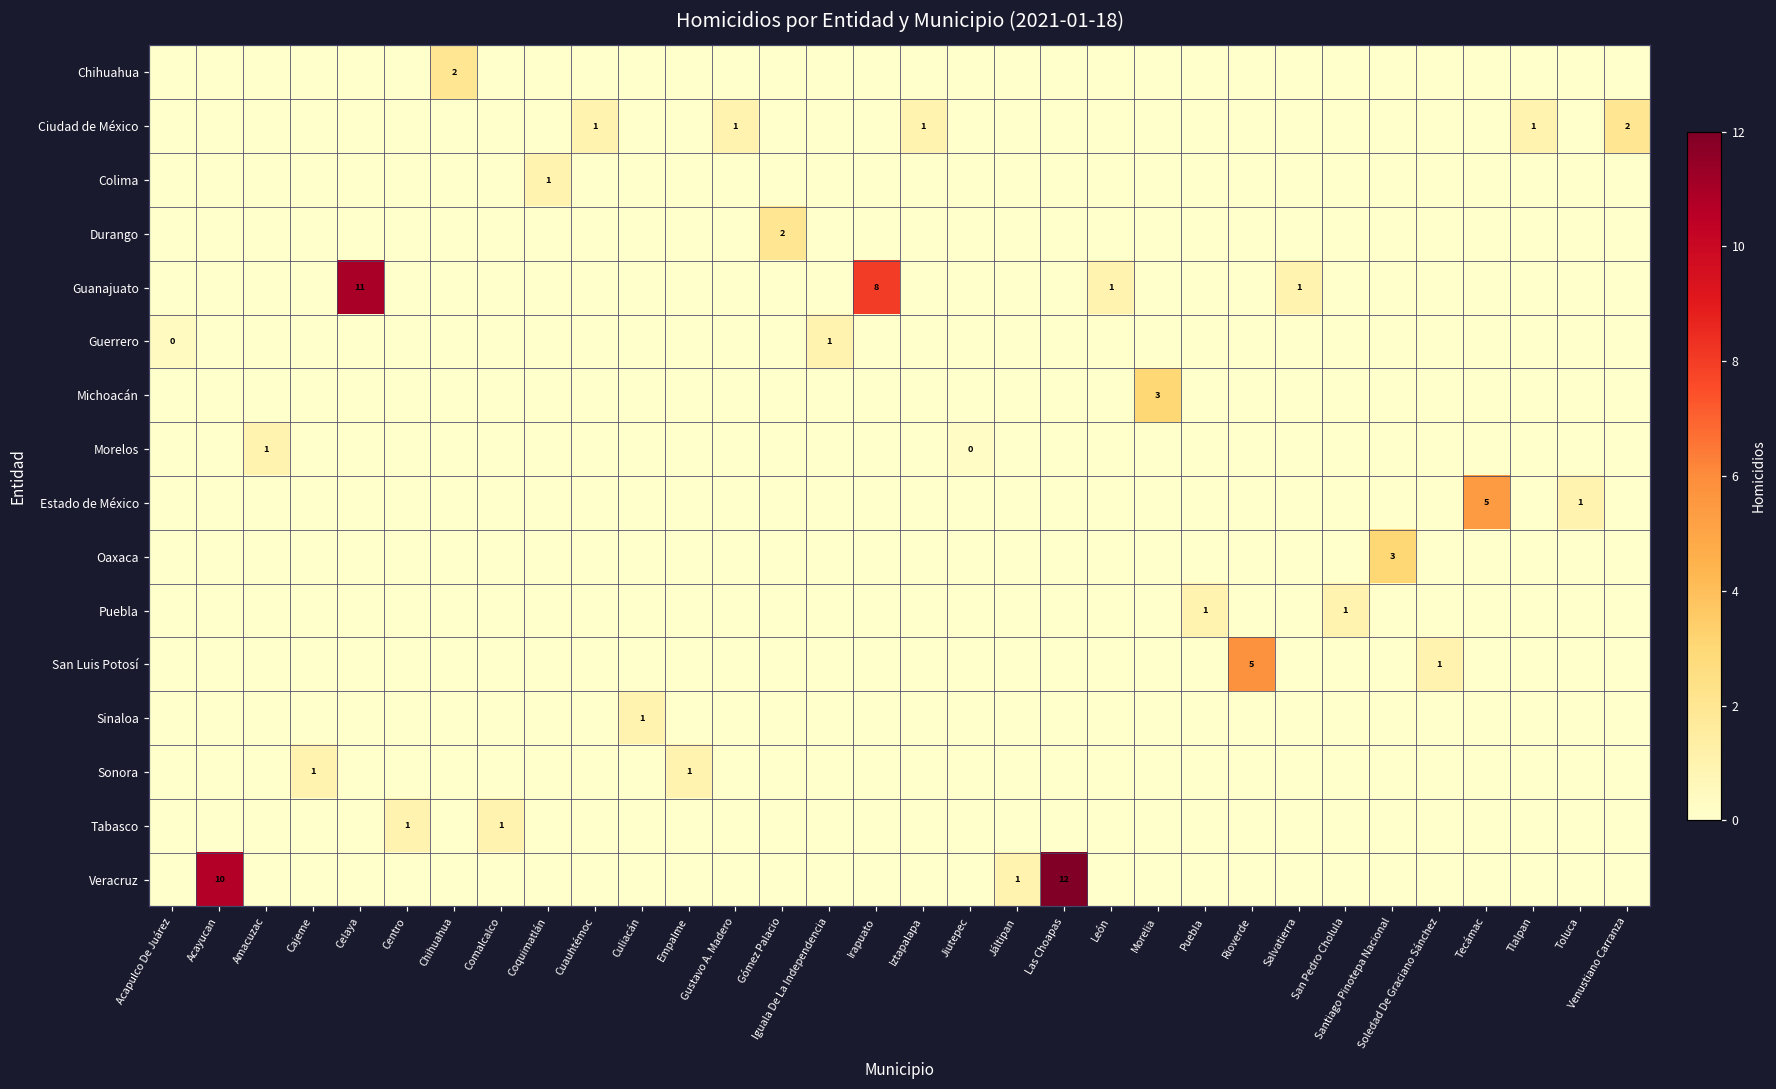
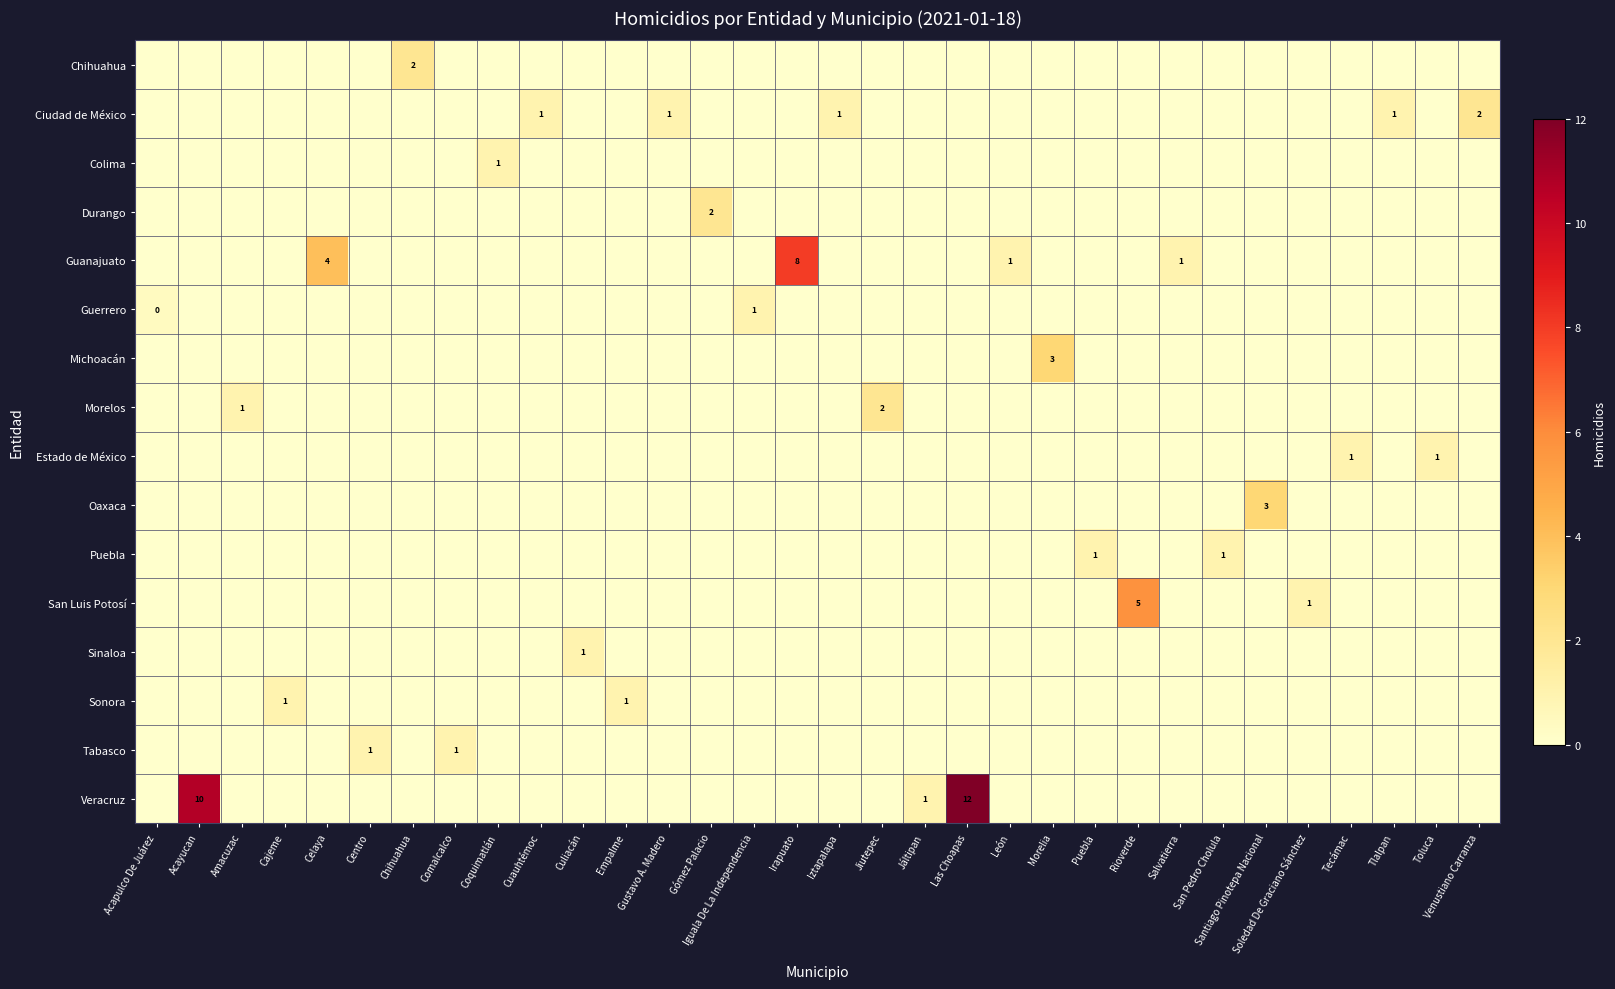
Guanajuato, Celaya: 11 -> 4
Morelos, Jiutepec: 0 -> 2
Estado de México, Tecámac: 5 -> 1
